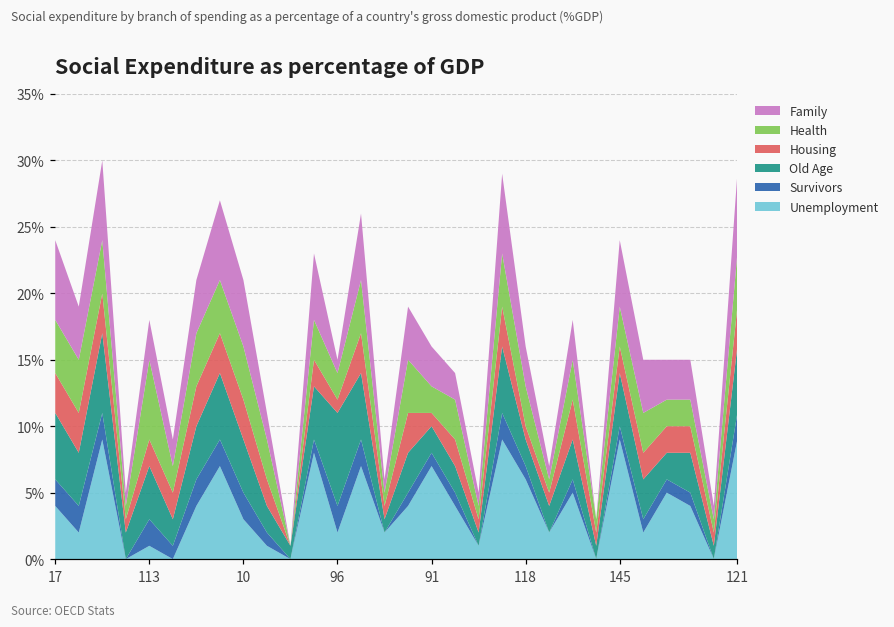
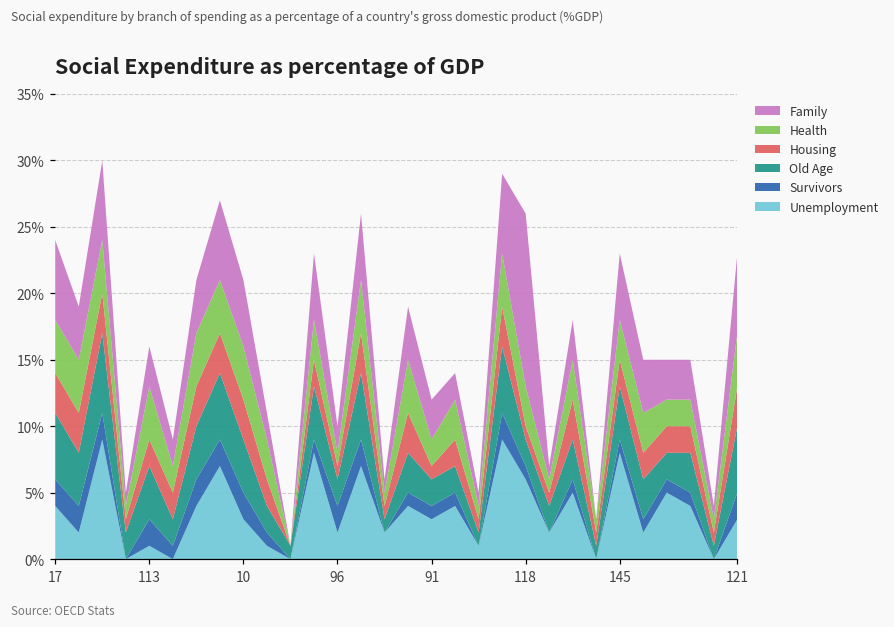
Health, 113: 6% -> 4%
Old Age, 96: 7% -> 2%
Health, 96: 2% -> 1%
Family, 96: 1% -> 2%
Unemployment, 91: 7% -> 3%
Family, 118: 3% -> 13%
Unemployment, 145: 9% -> 8%
Unemployment, 121: 9% -> 3%
